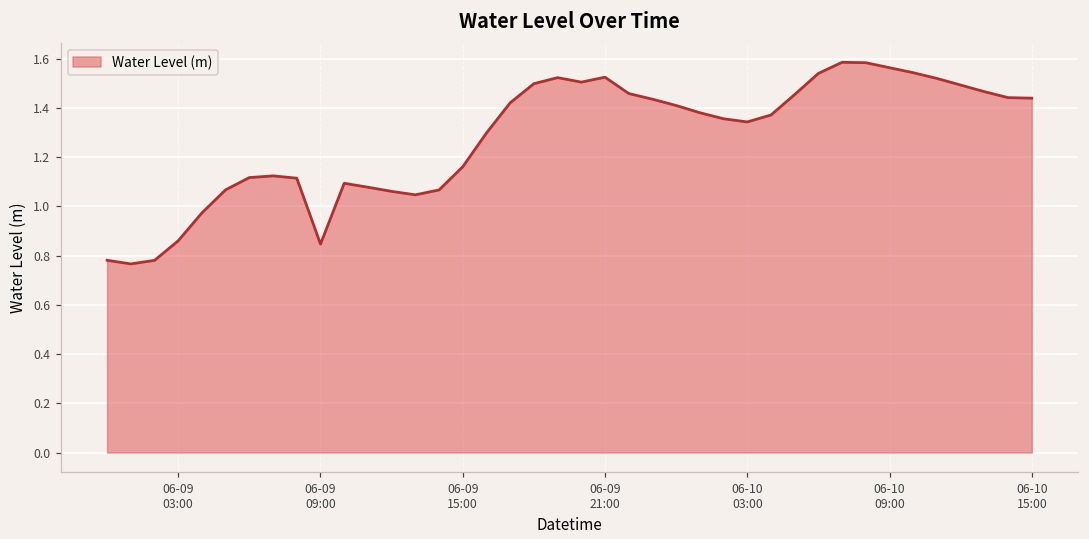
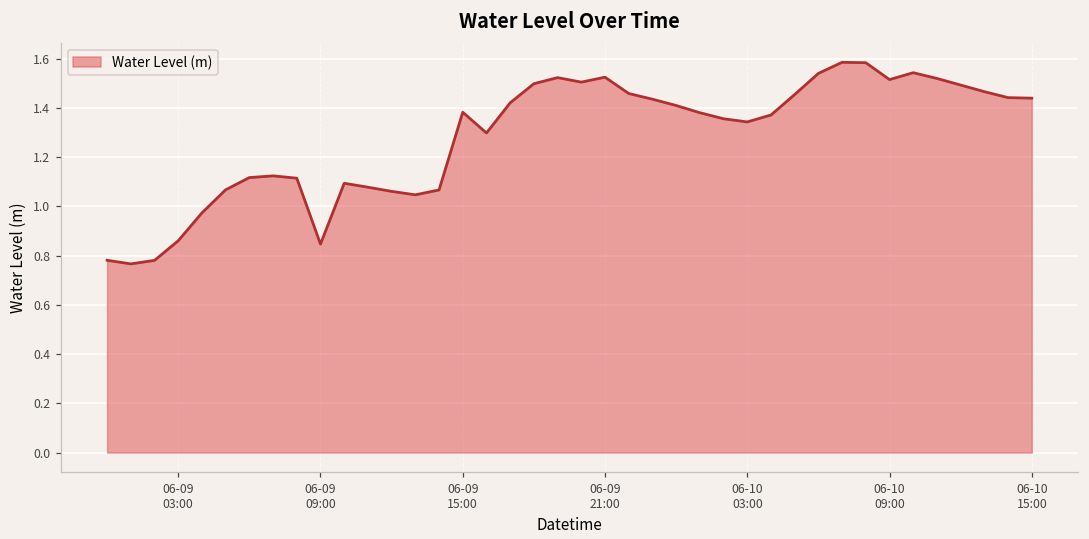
06-09 15:00: 1.16 -> 1.38
06-10 09:00: 1.56 -> 1.51
